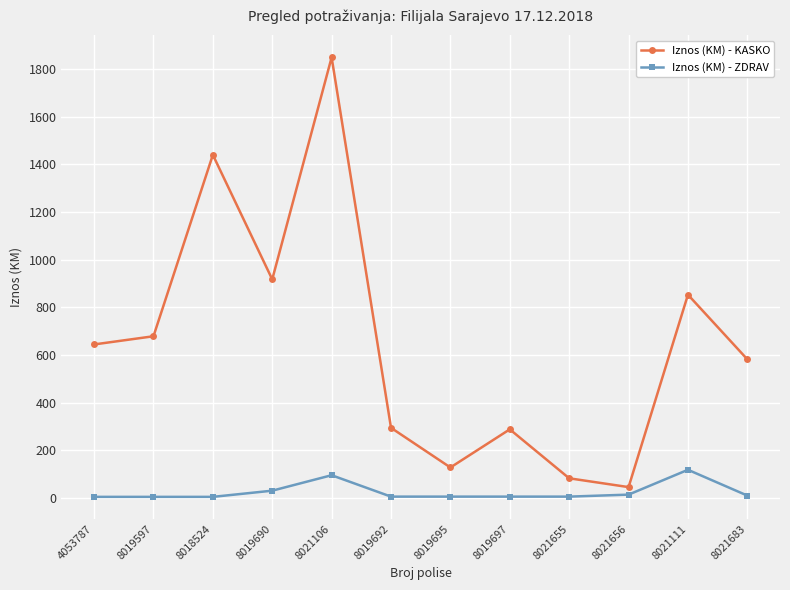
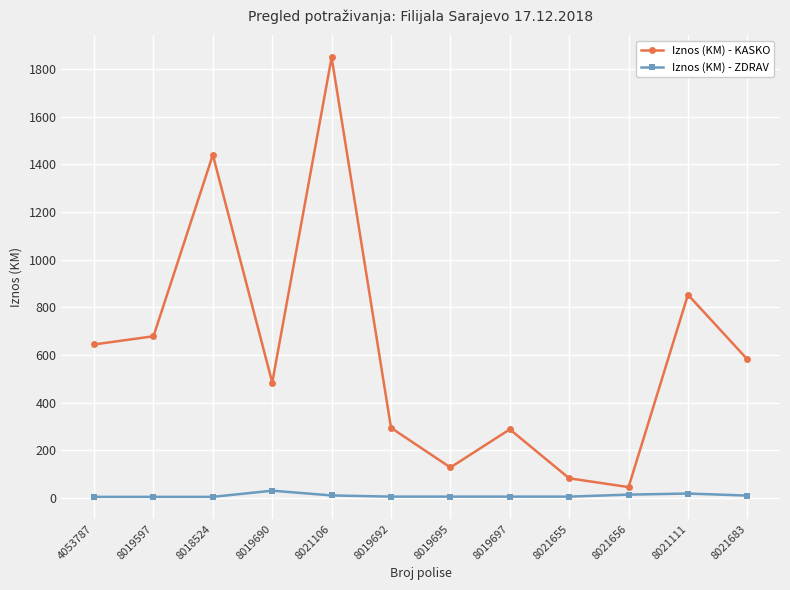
Iznos (KM) - KASKO, 8019690: 920 -> 480
Iznos (KM) - ZDRAV, 8021106: 90 -> 10
Iznos (KM) - ZDRAV, 8021111: 120 -> 20
